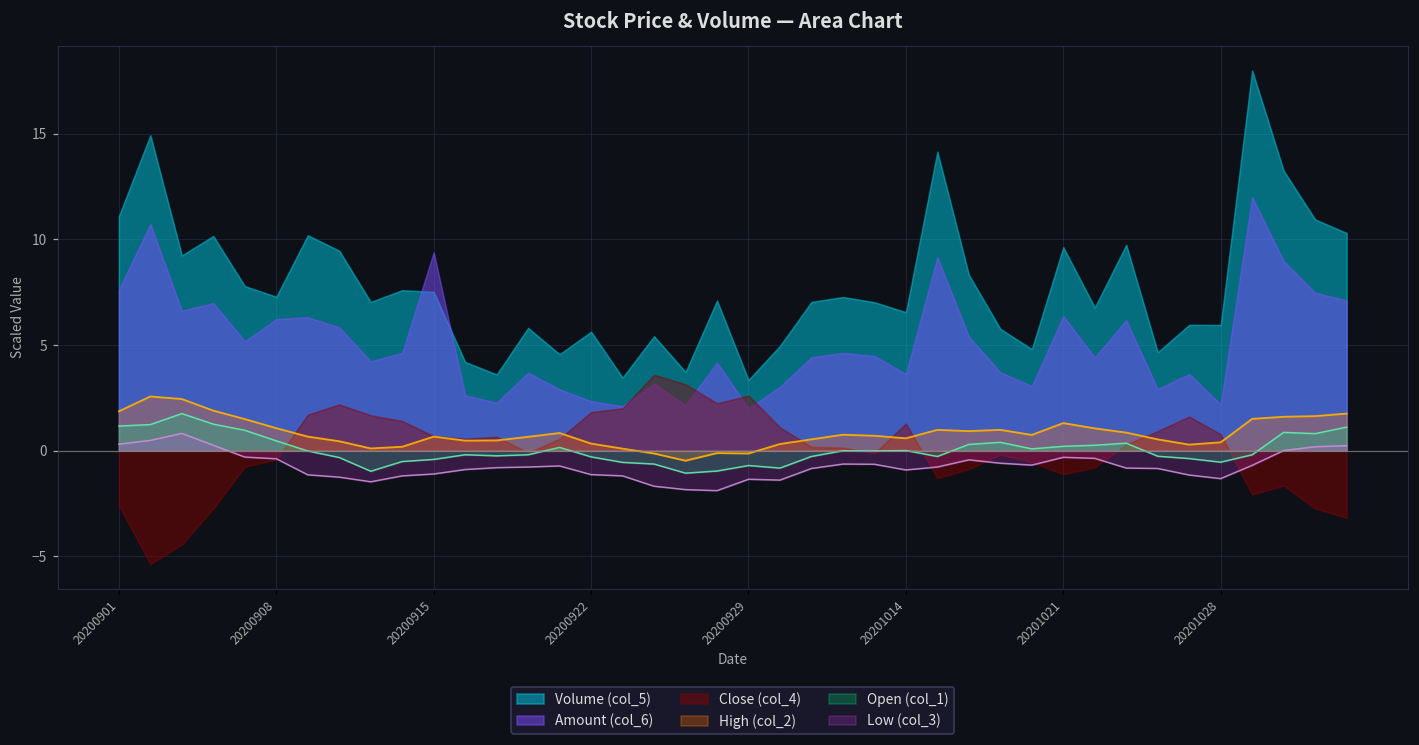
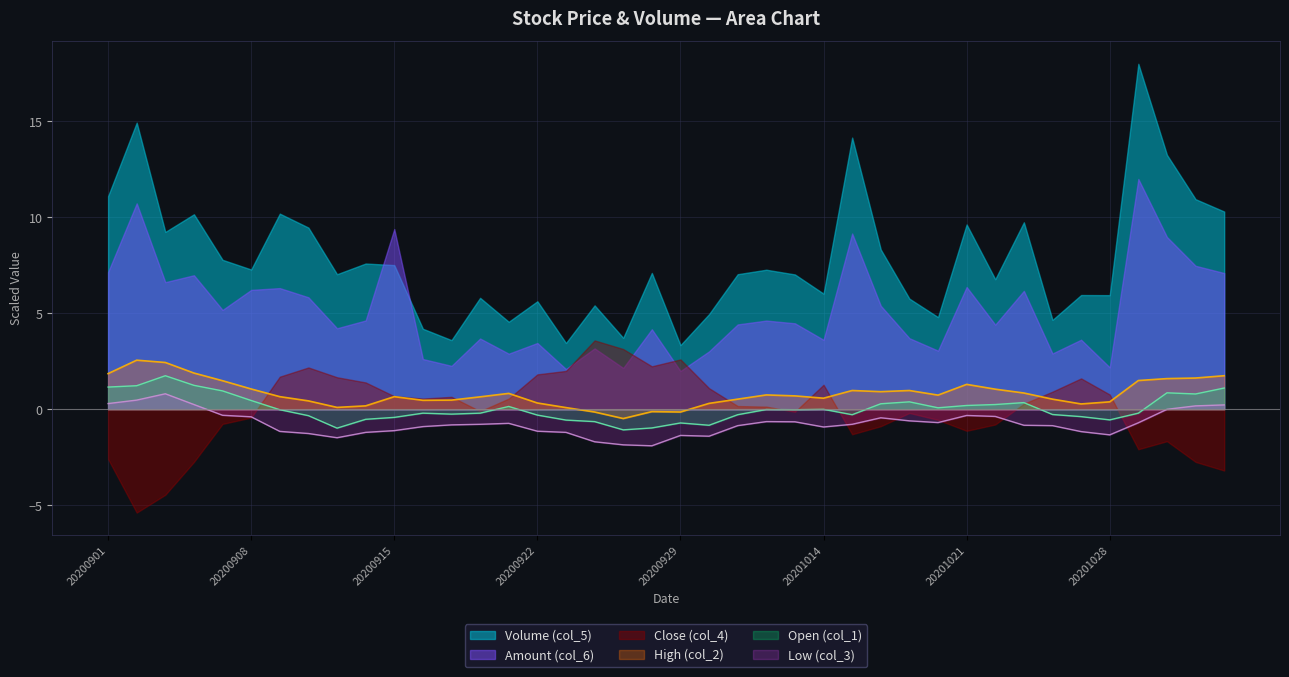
Amount (col_6), 20200901: 7.6 -> 7.2
Amount (col_6), 20200922: 2.3 -> 3.5
Volume (col_5), 20201014: 6.6 -> 6.0
